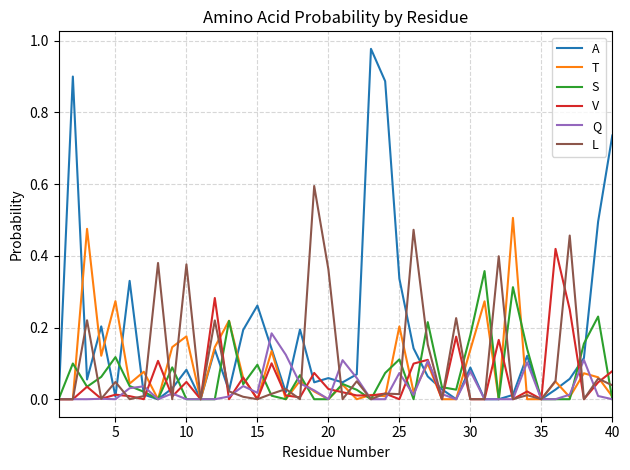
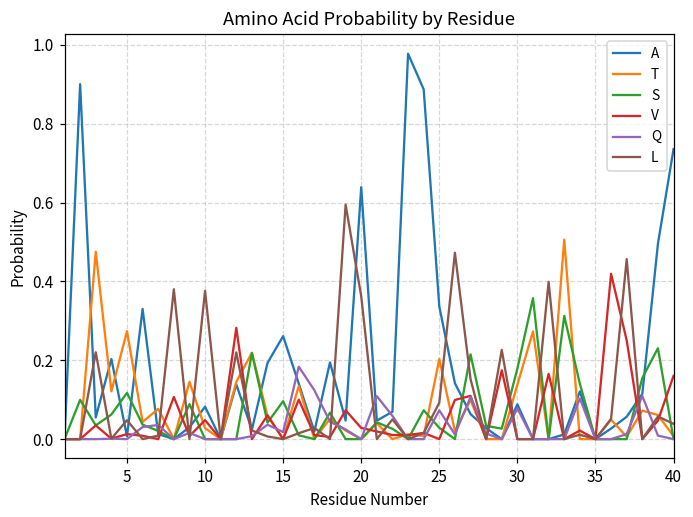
T, 10: 0.18 -> 0.03
A, 20: 0.06 -> 0.64
S, 25: 0.11 -> 0.03
L, 25: 0.01 -> 0.09
V, 40: 0.08 -> 0.16
